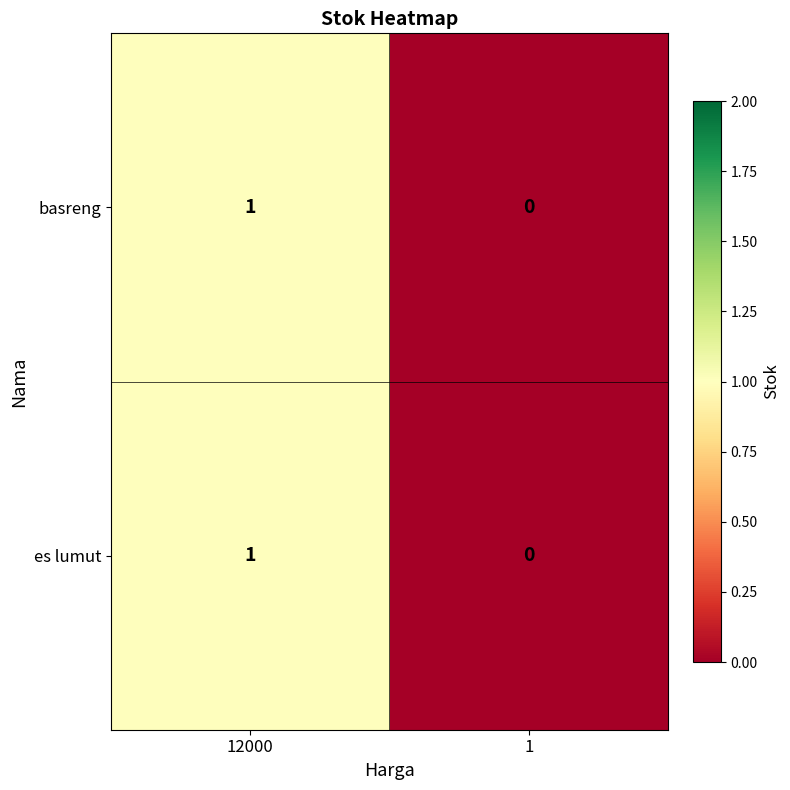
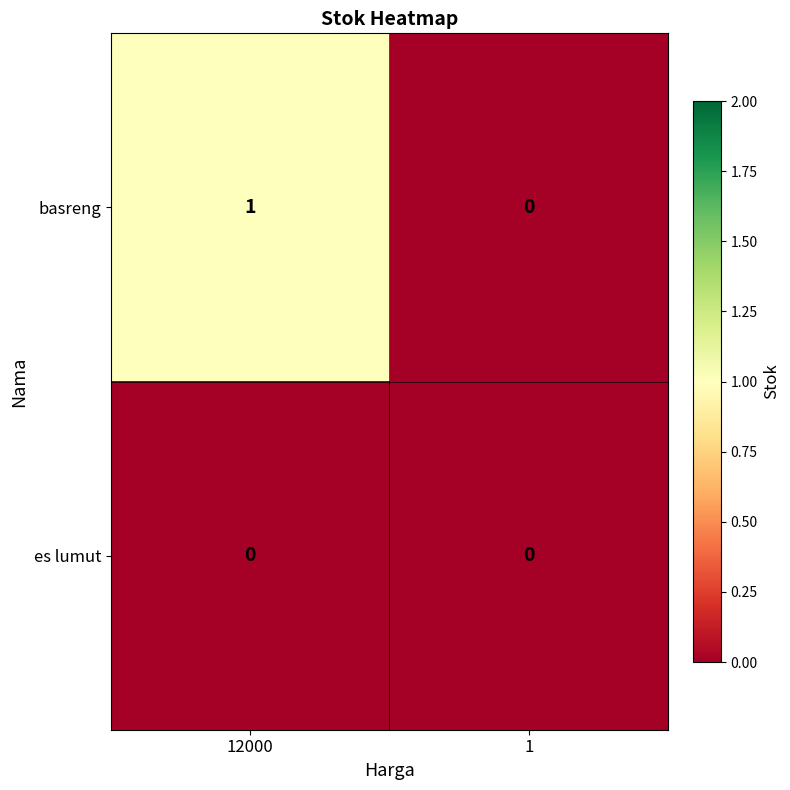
es lumut, 12000: 1 -> 0
